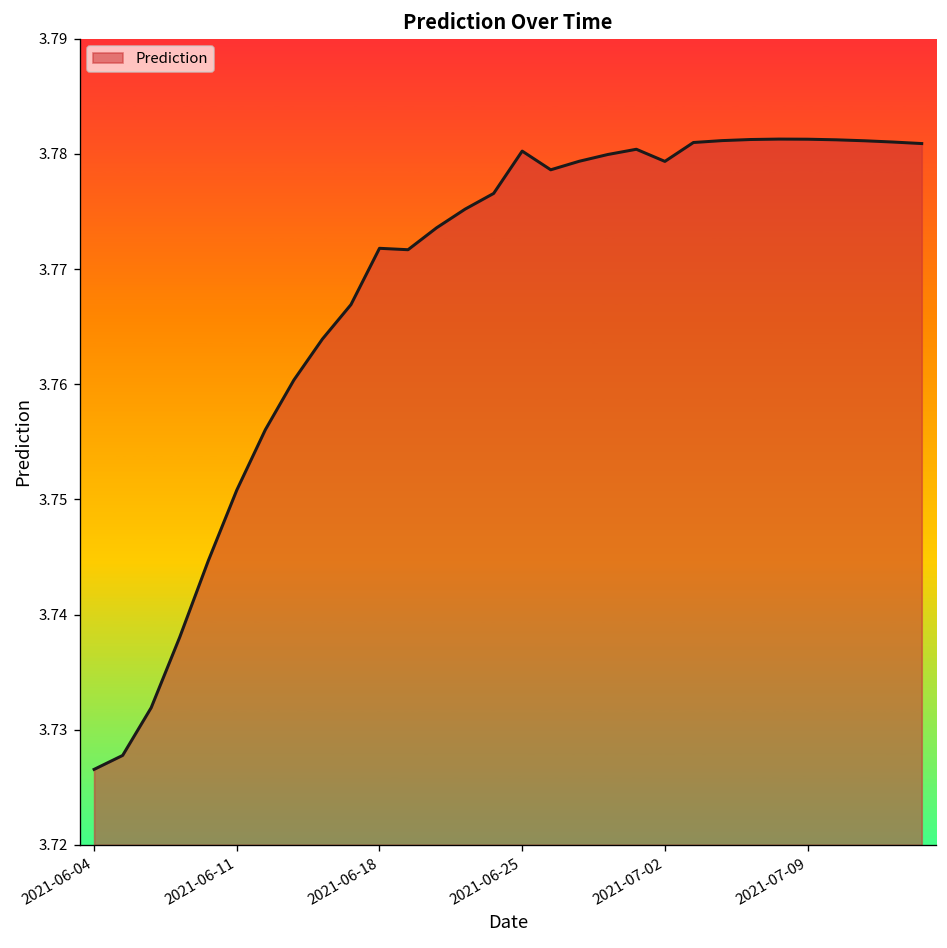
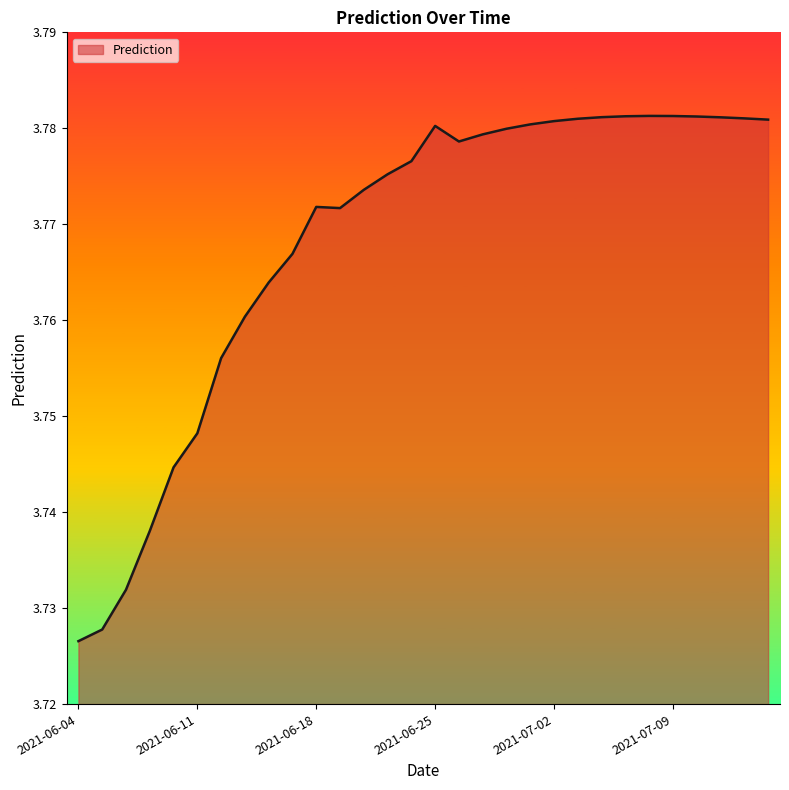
2021-06-11: 3.751 -> 3.748
2021-07-02: 3.779 -> 3.781
